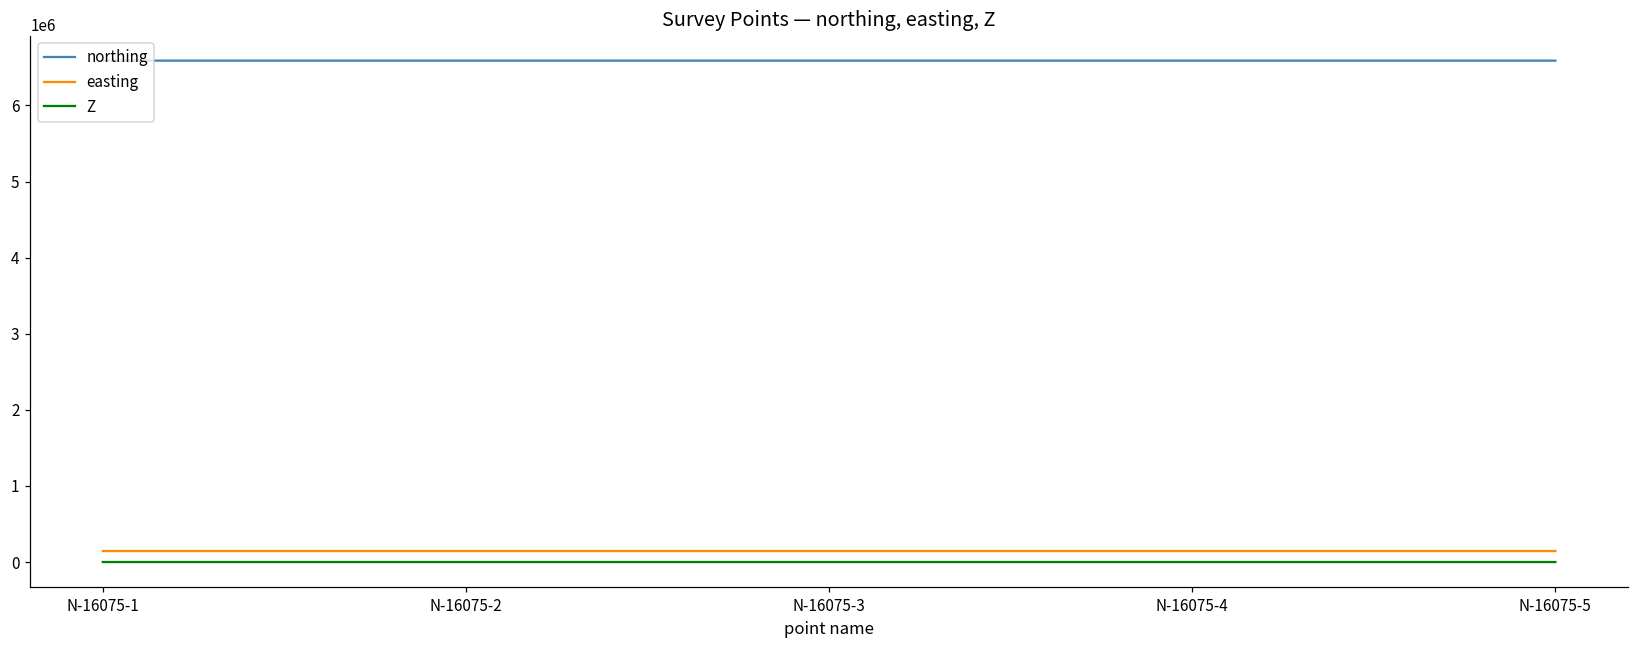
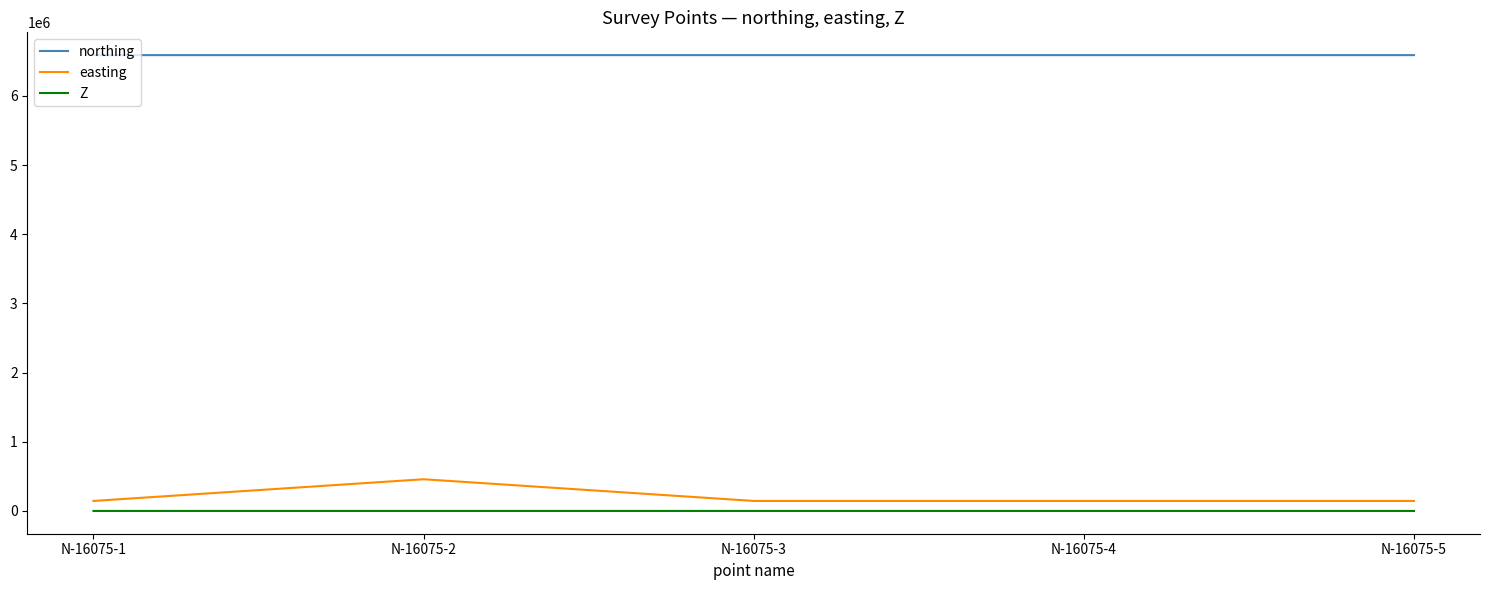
easting, N-16075-2: 100000 -> 500000
